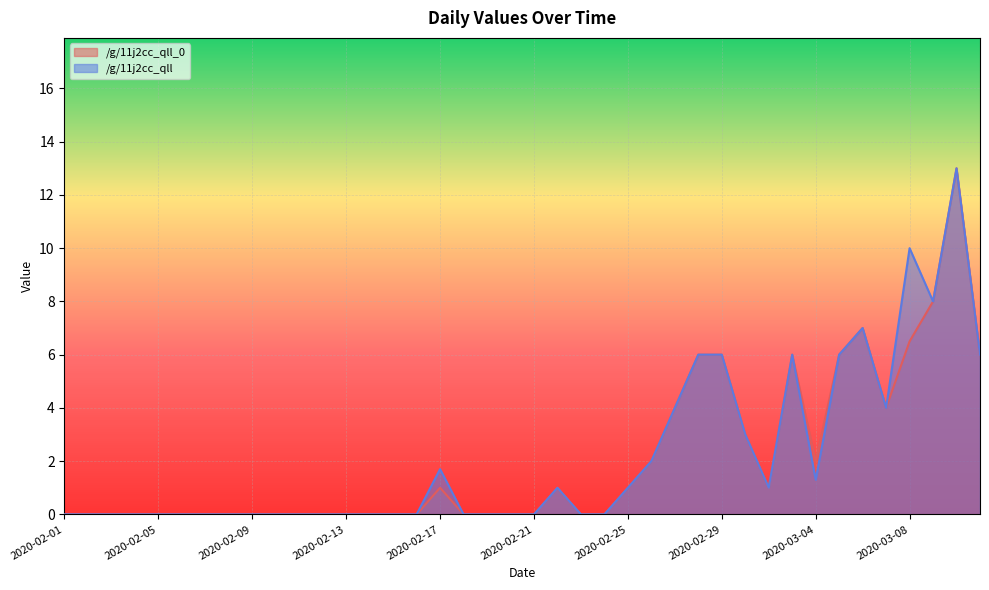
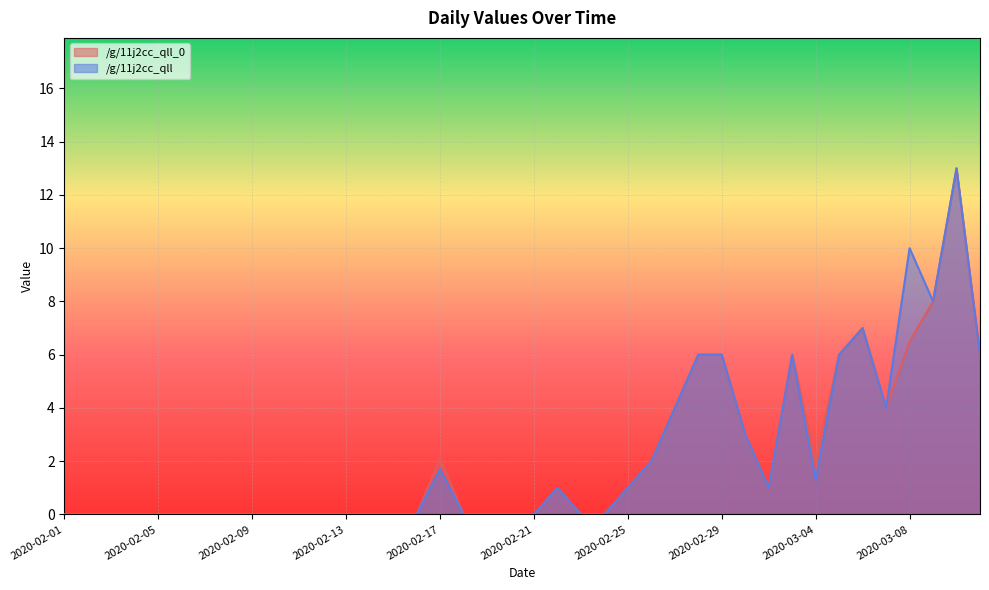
/g/11j2cc_qll_0, 2020-02-17: 1.0 -> 2.1
